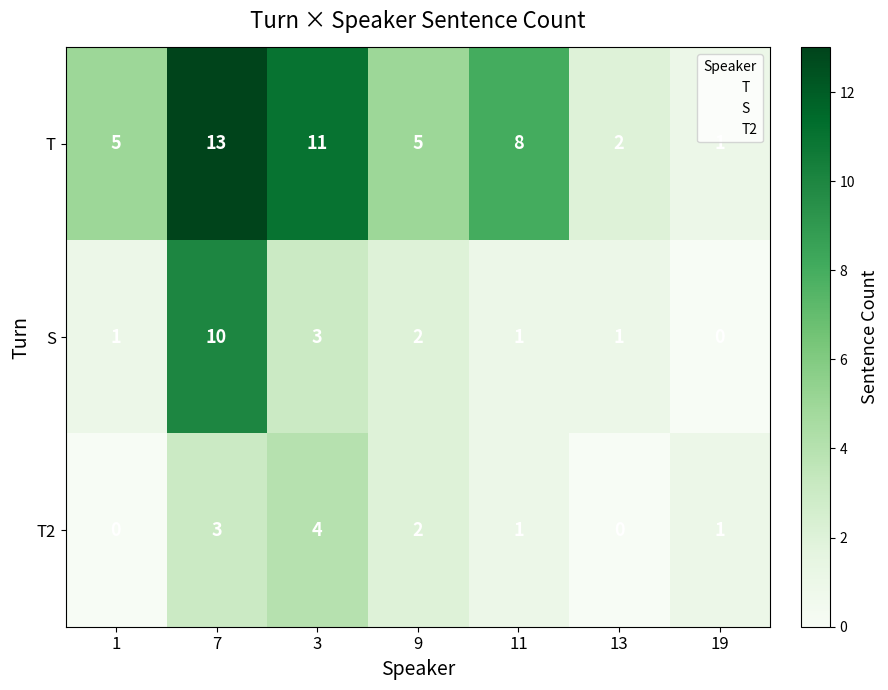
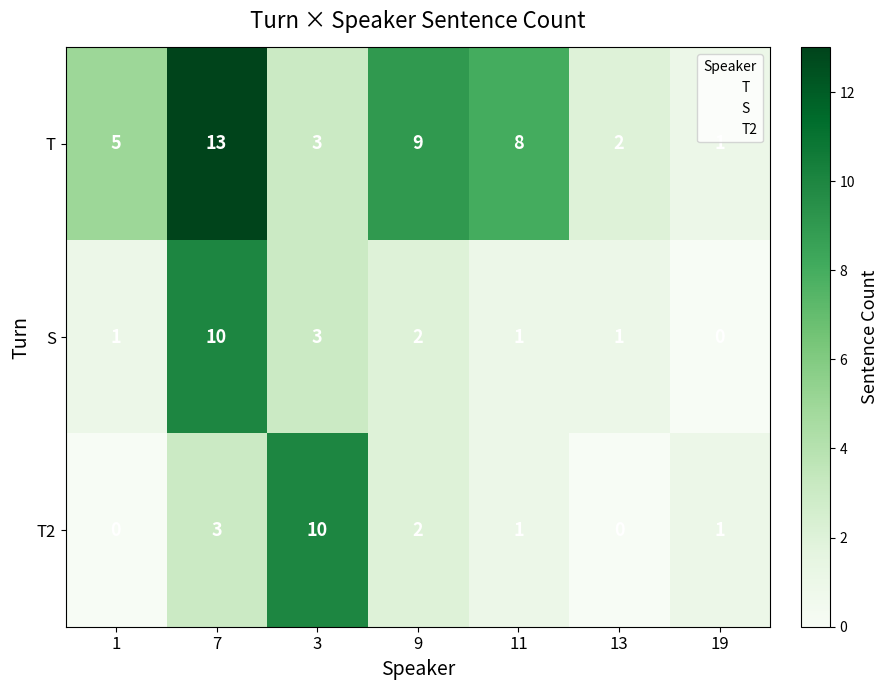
T, 3: 11 -> 3
T, 9: 5 -> 9
T2, 3: 4 -> 10
